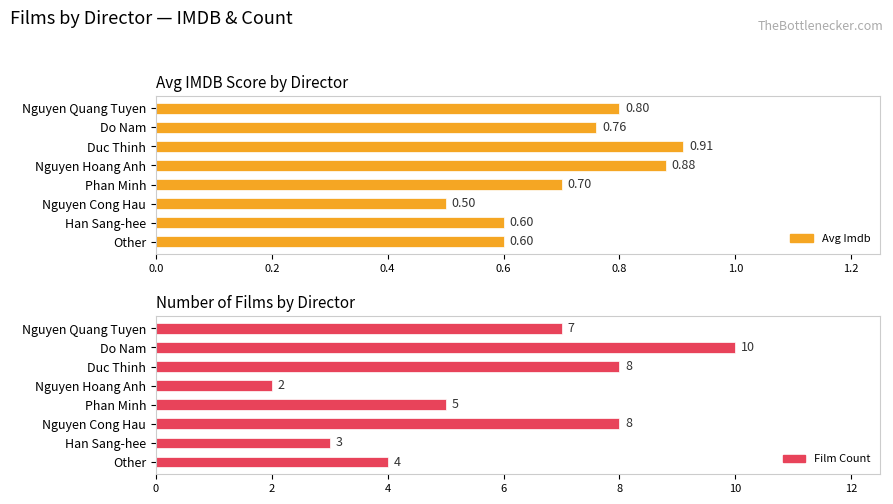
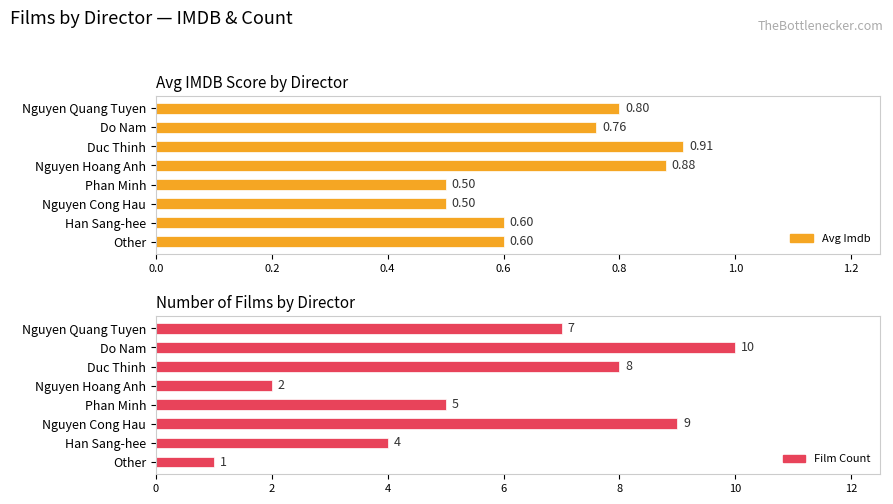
Avg IMDB Score by Director, Phan Minh: 0.70 -> 0.50
Number of Films by Director, Nguyen Cong Hau: 8 -> 9
Number of Films by Director, Han Sang-hee: 3 -> 4
Number of Films by Director, Other: 4 -> 1
